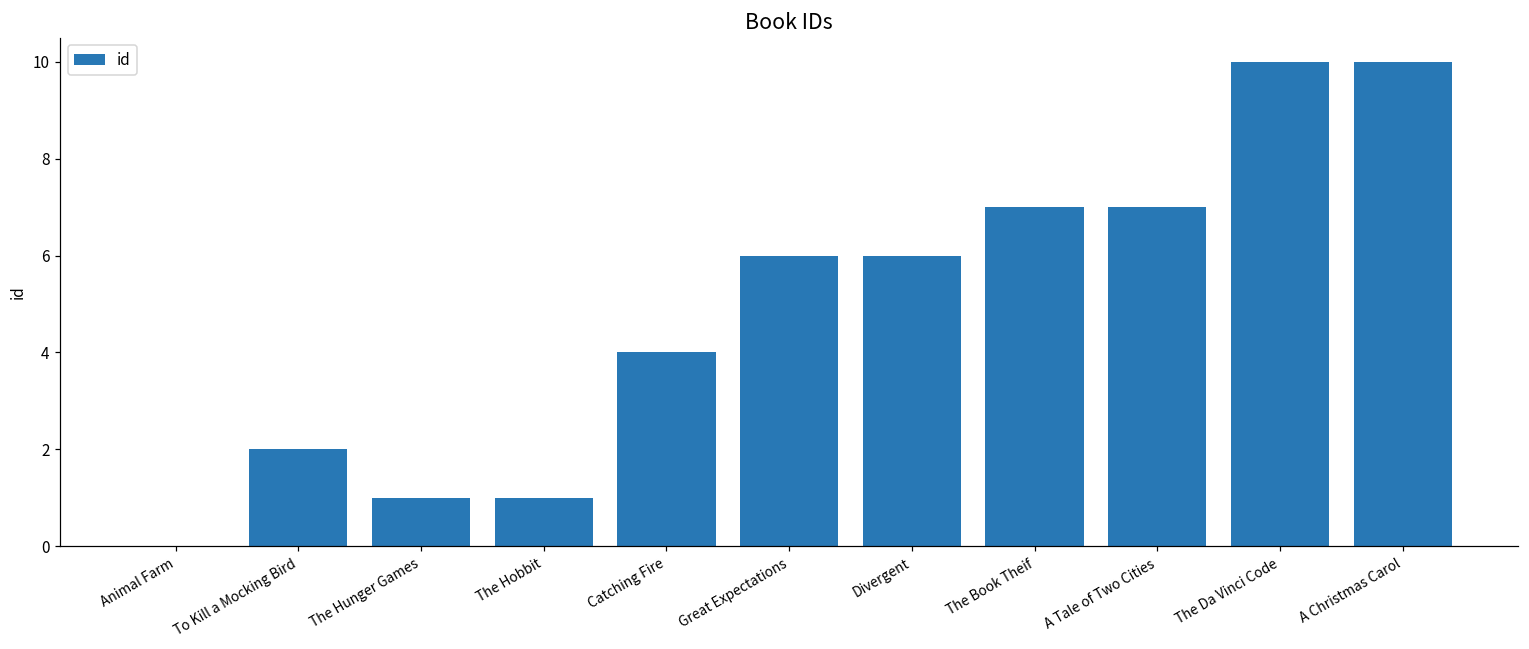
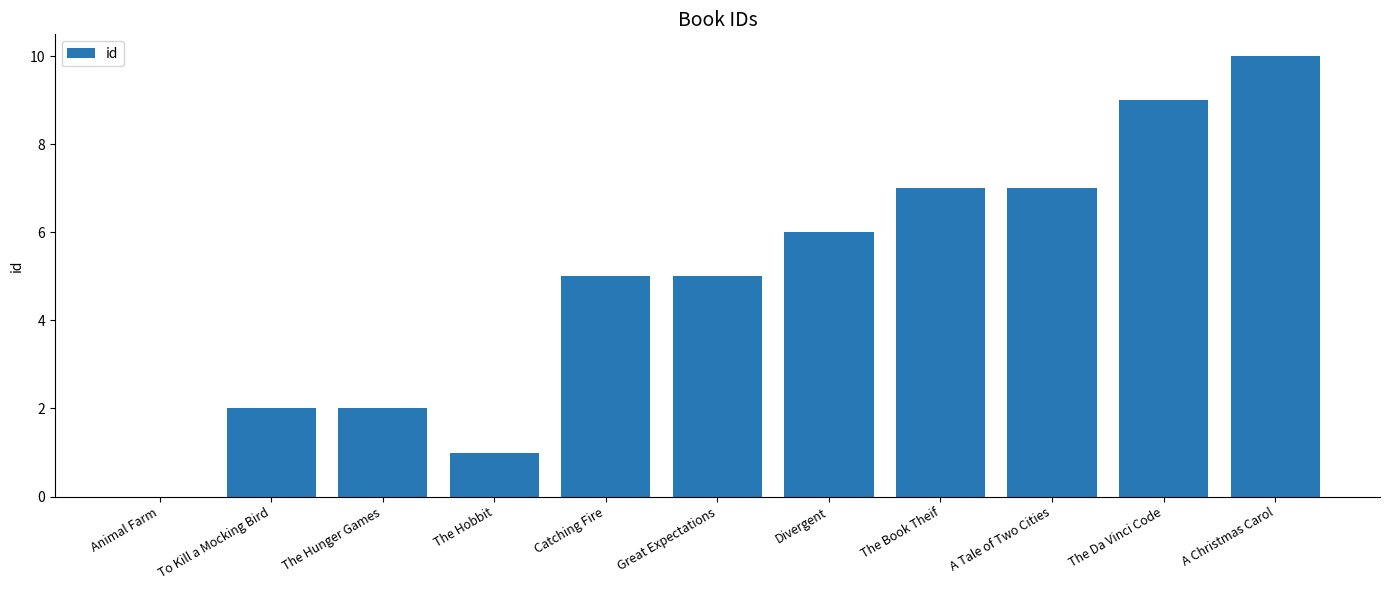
The Hunger Games: 1 -> 2
Catching Fire: 4 -> 5
Great Expectations: 6 -> 5
The Da Vinci Code: 10 -> 9
